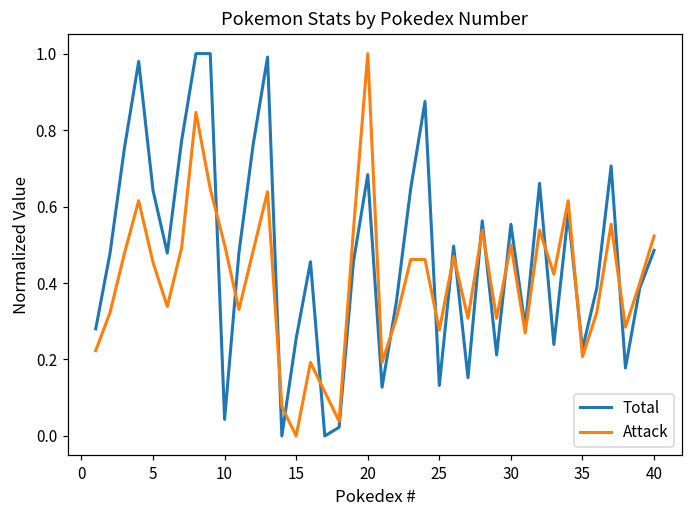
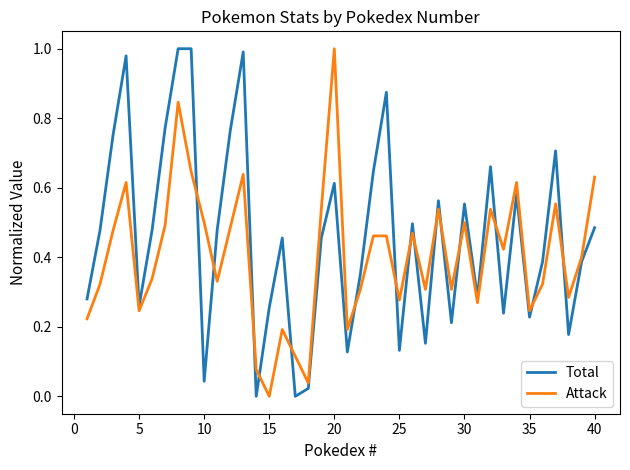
Total, 5: 0.64 -> 0.26
Attack, 5: 0.45 -> 0.25
Total, 20: 0.68 -> 0.61
Attack, 35: 0.21 -> 0.25
Attack, 40: 0.52 -> 0.63
